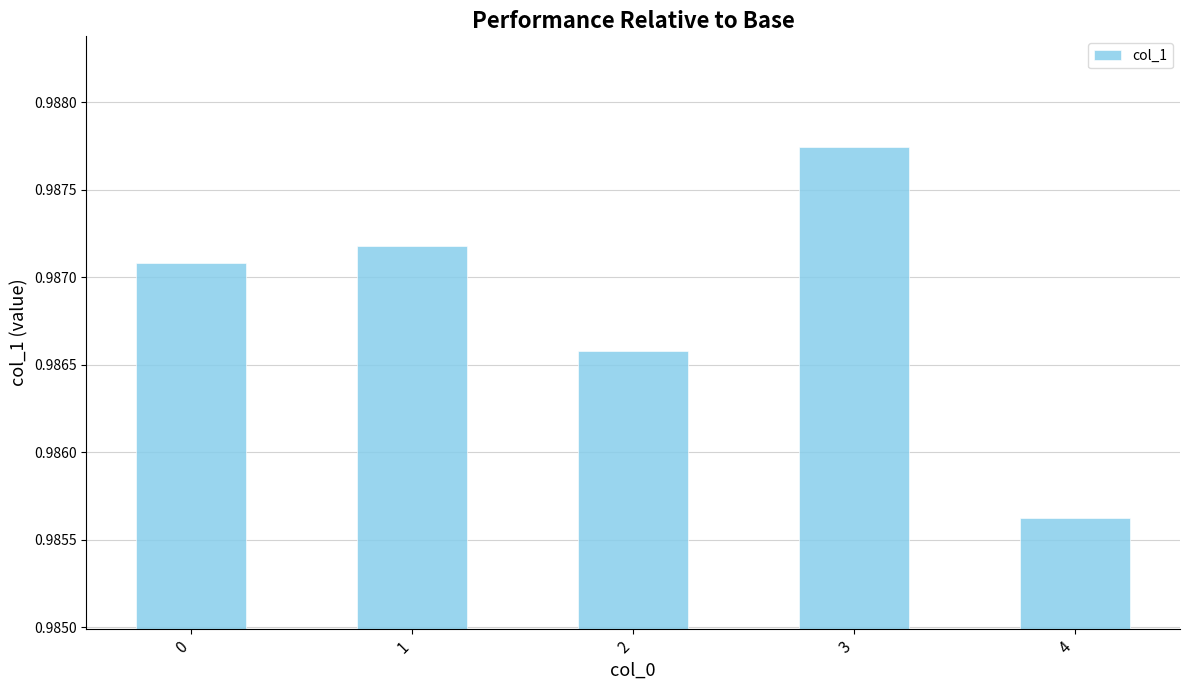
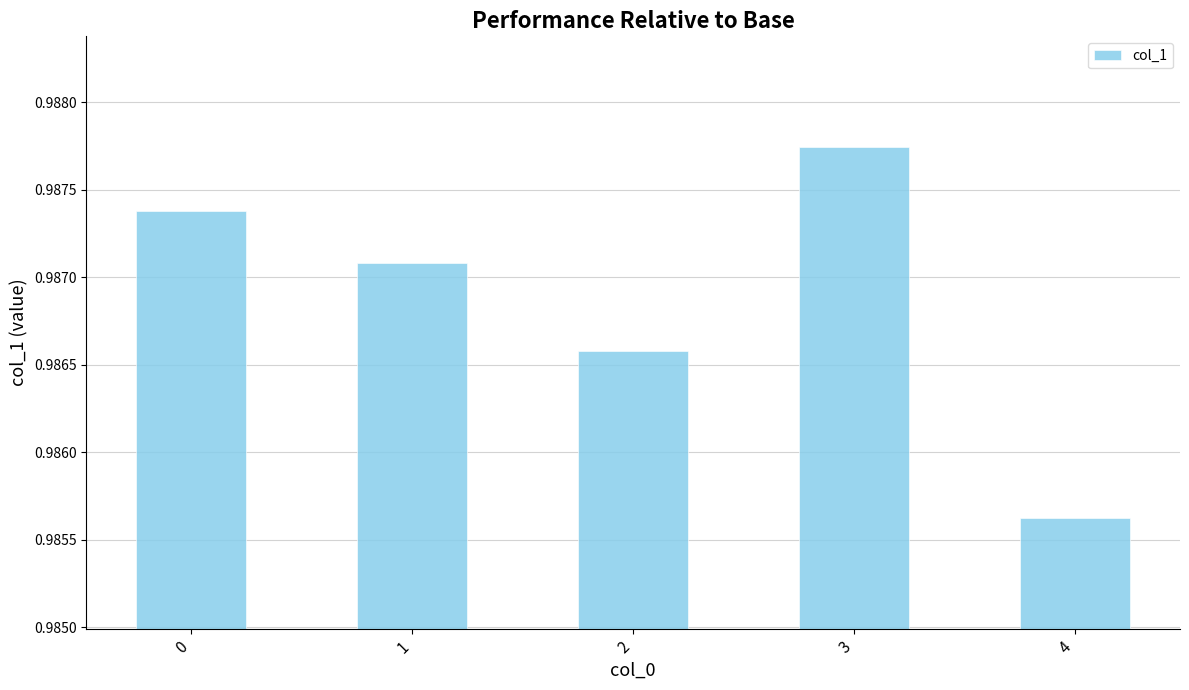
0: 0.98708 -> 0.98738
1: 0.98718 -> 0.98708
